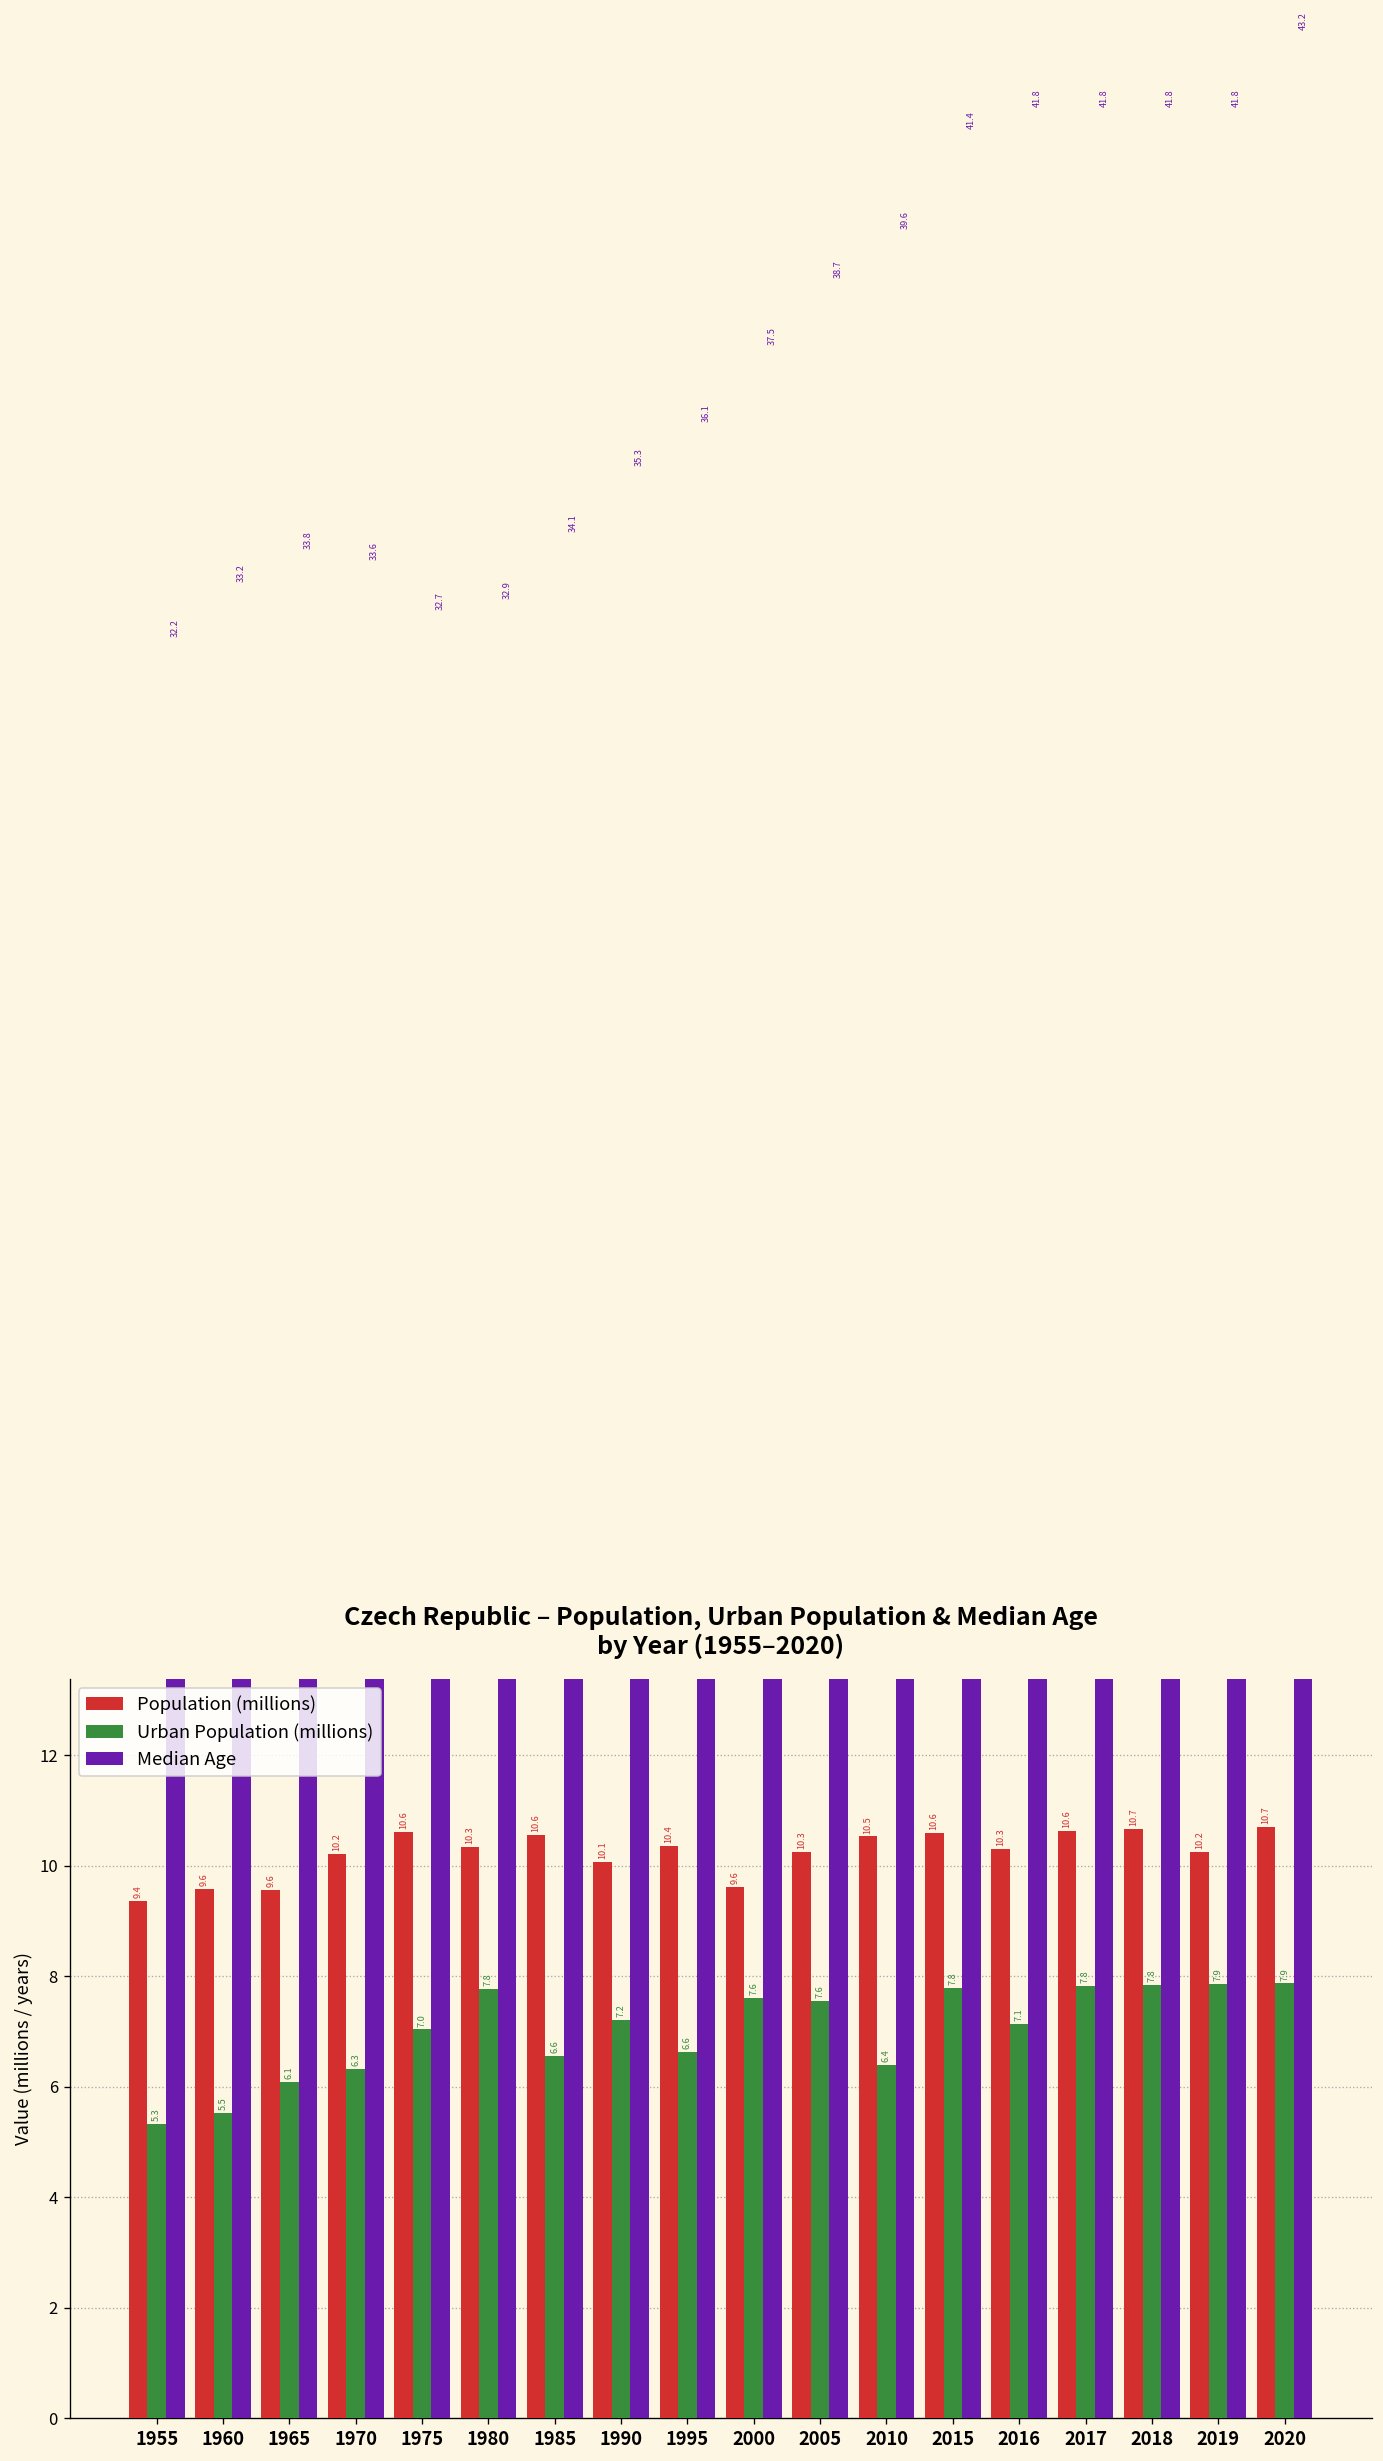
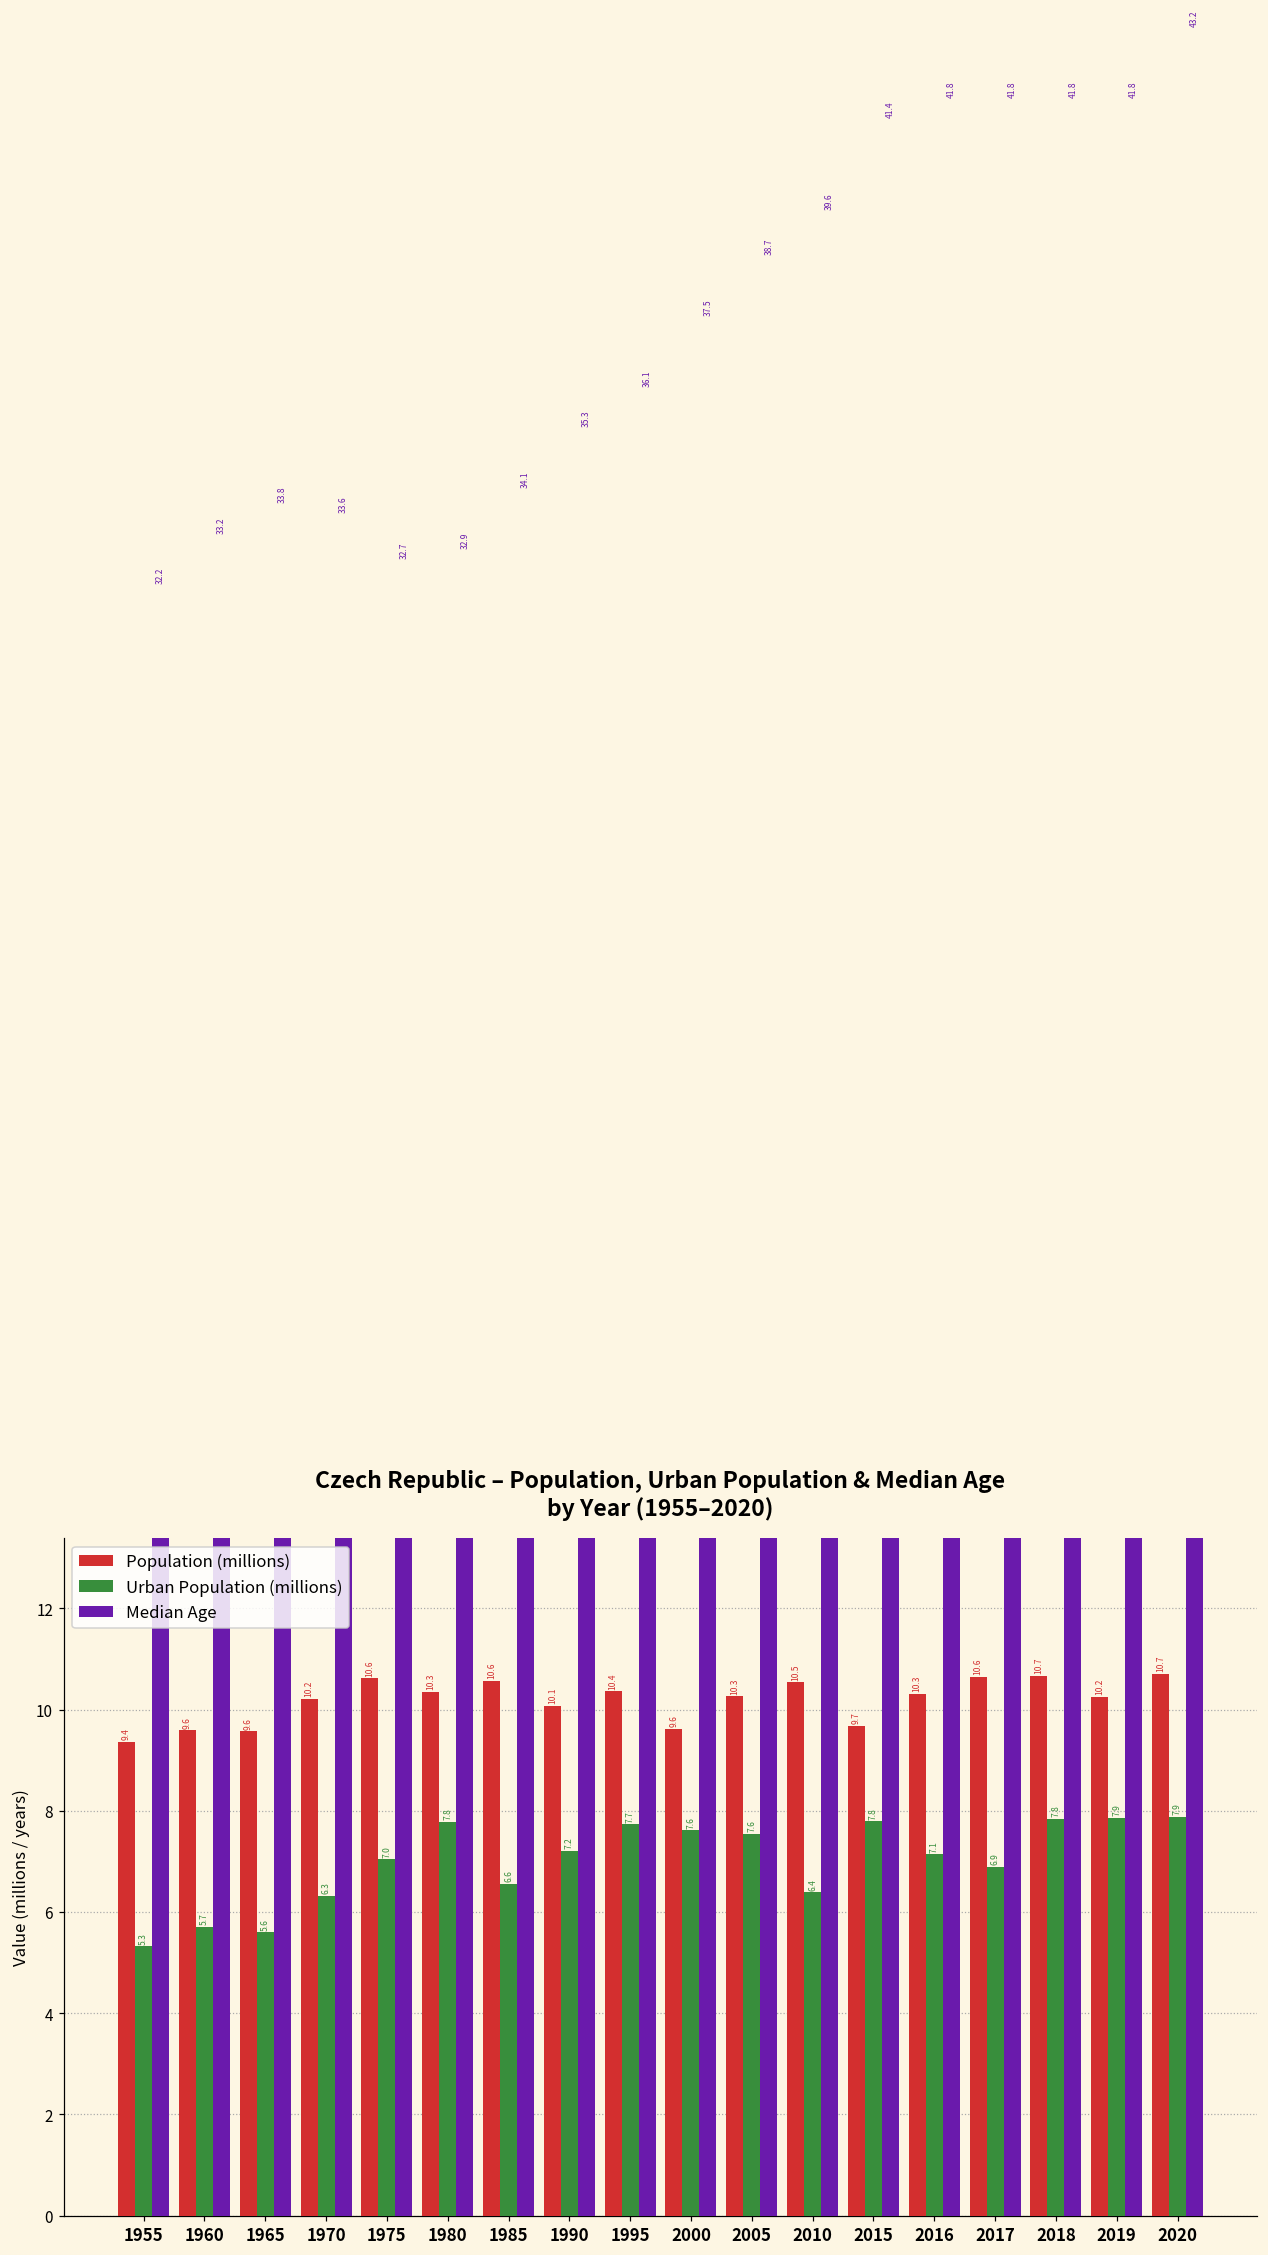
Urban Population (millions), 1960: 5.5 -> 5.7
Urban Population (millions), 1965: 6.1 -> 5.6
Urban Population (millions), 1995: 6.6 -> 7.7
Population (millions), 2015: 10.6 -> 9.7
Urban Population (millions), 2017: 7.8 -> 6.9
